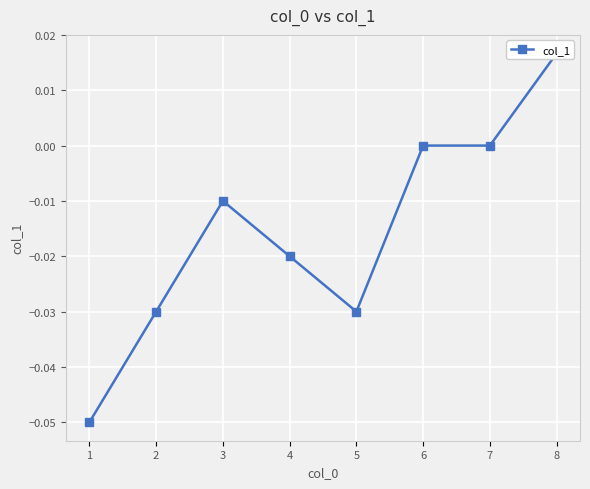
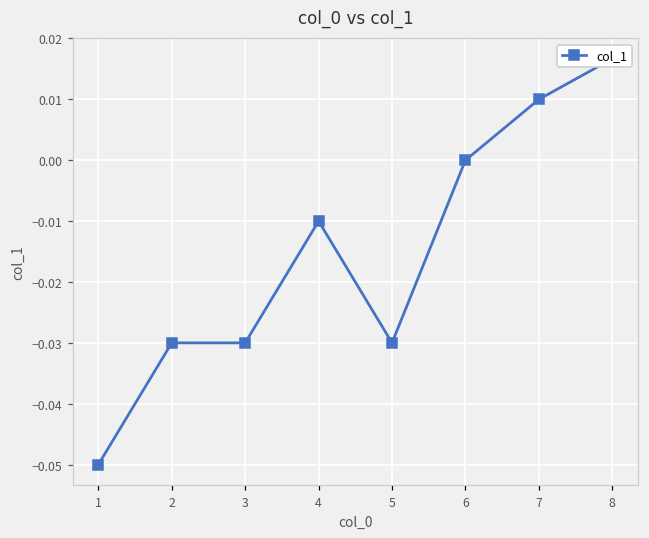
3: -0.01 -> -0.03
4: -0.02 -> -0.01
7: 0.00 -> 0.01
